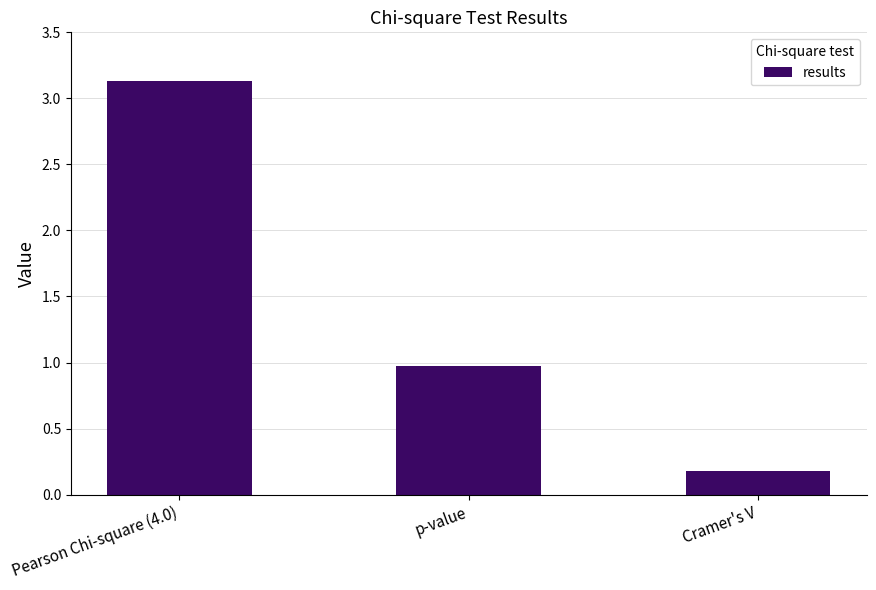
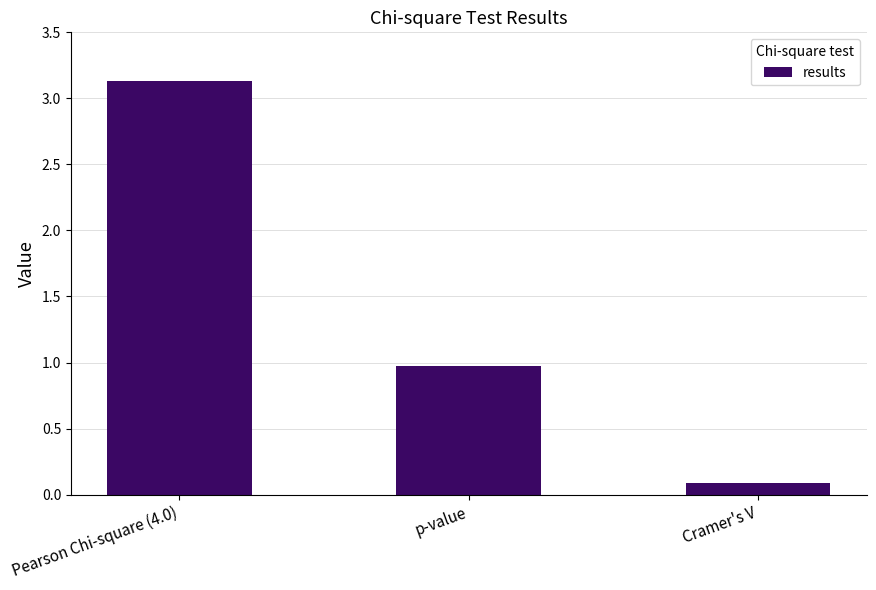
Cramer's V: 0.18 -> 0.09
